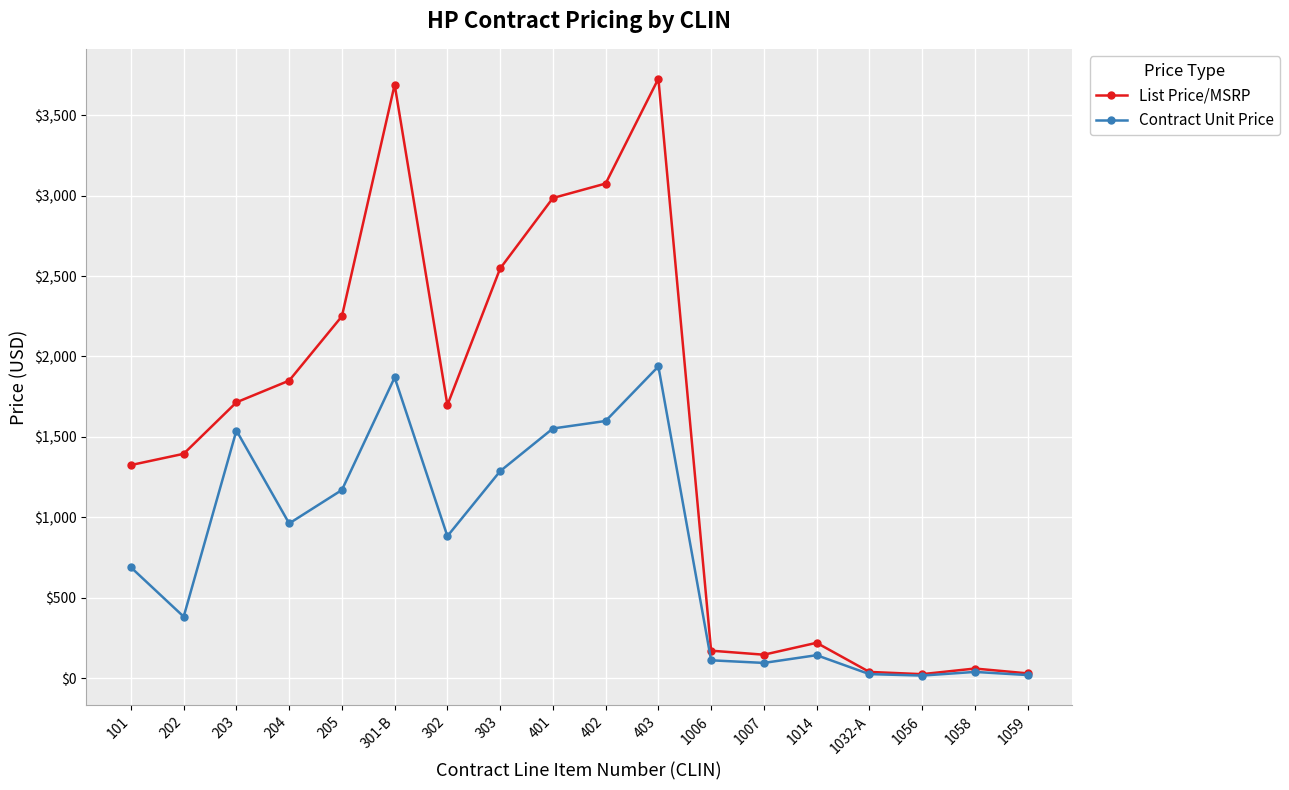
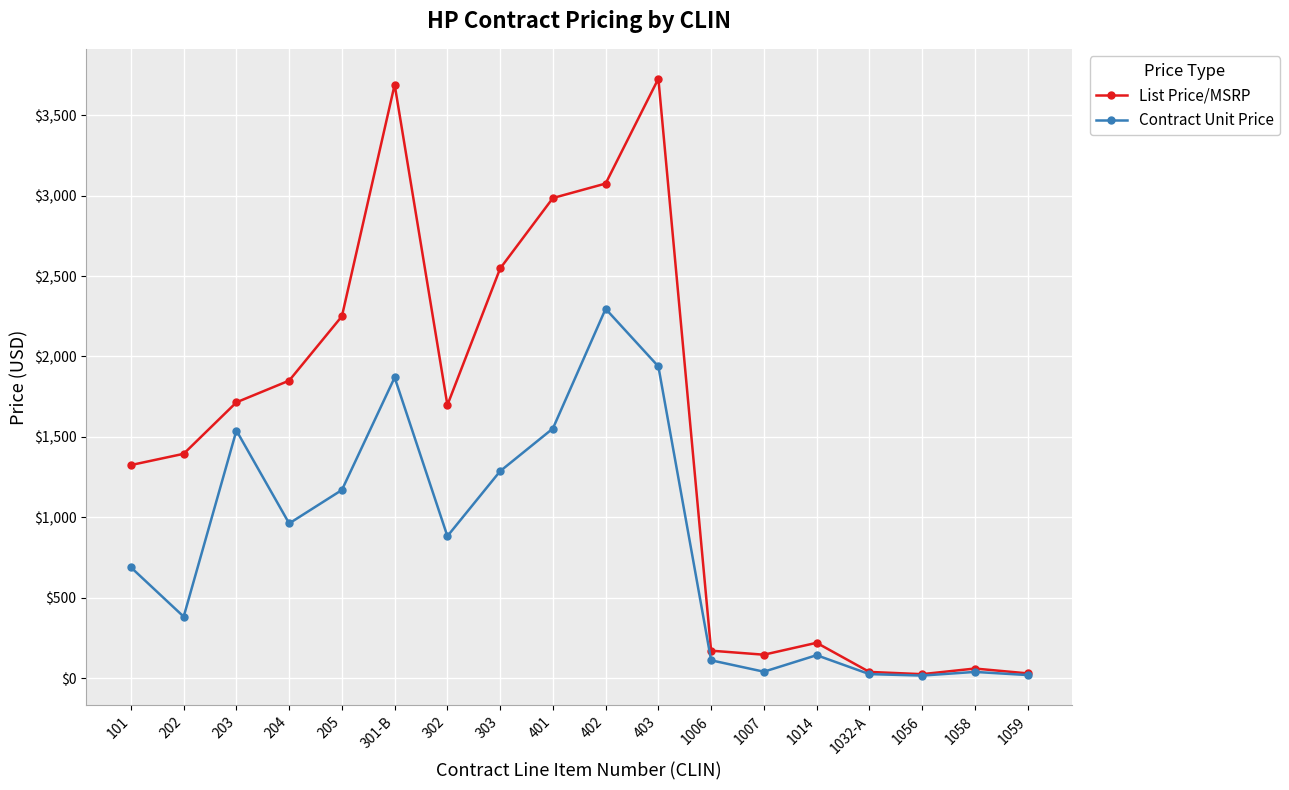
Contract Unit Price, 402: $1,600 -> $2,300
Contract Unit Price, 1007: $90 -> $40
